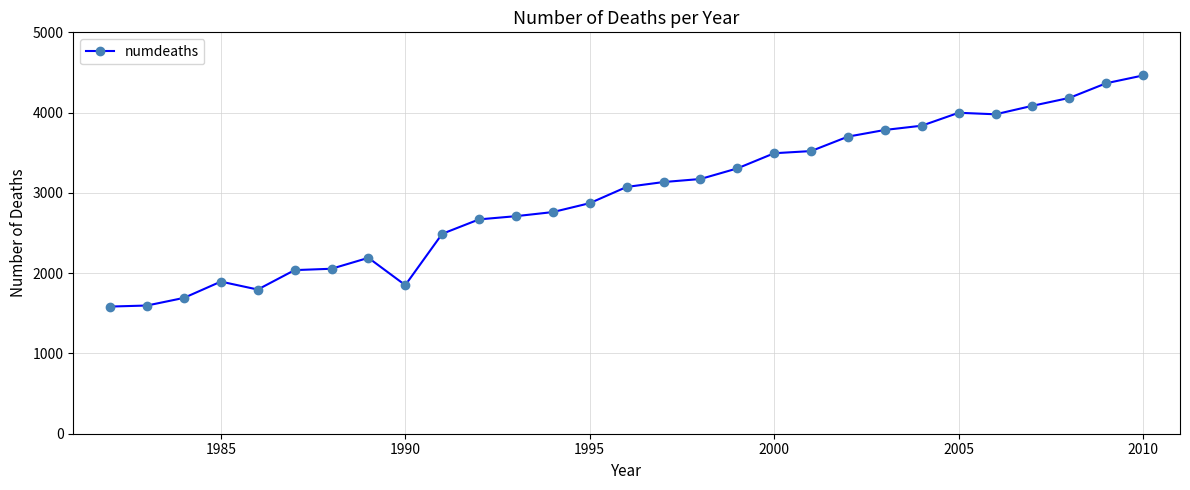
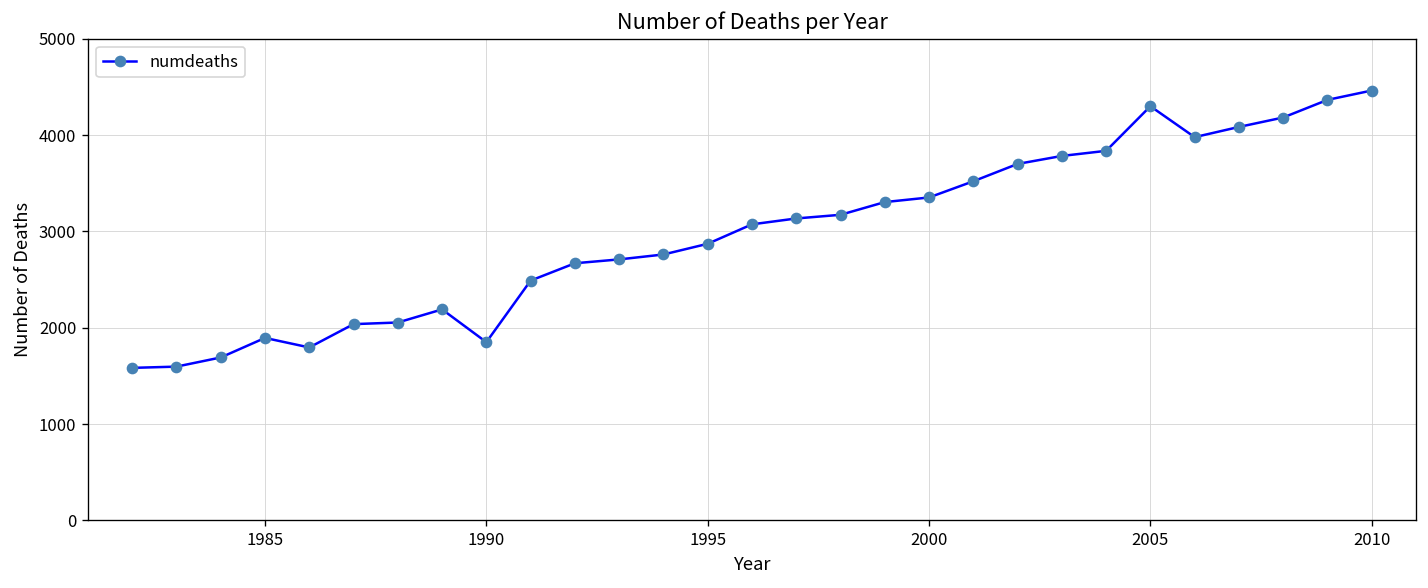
2000: 3500 -> 3400
2005: 4000 -> 4300
